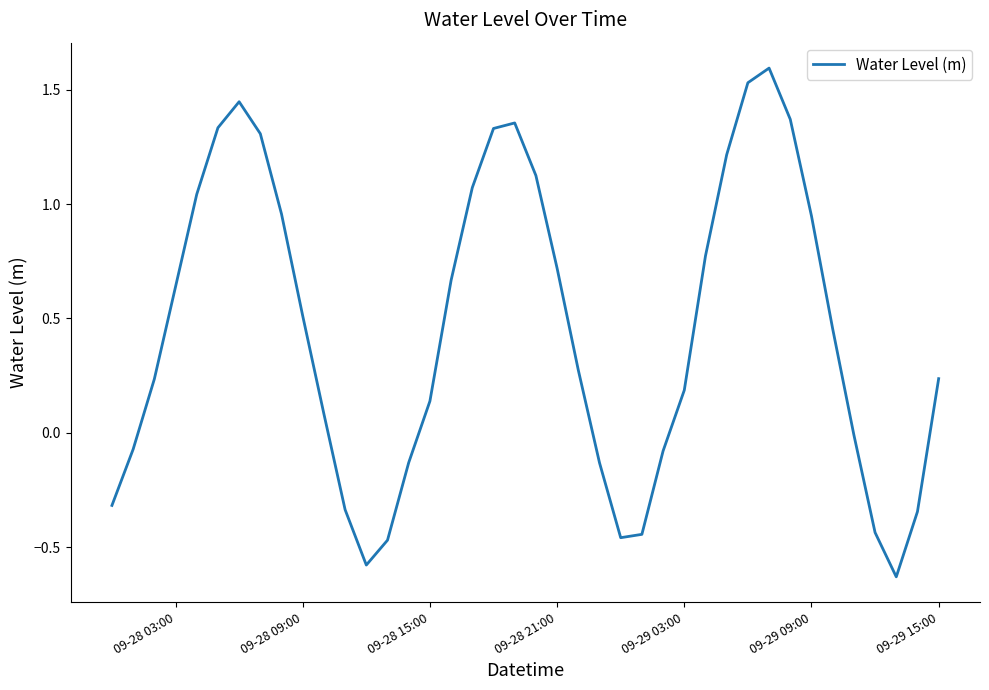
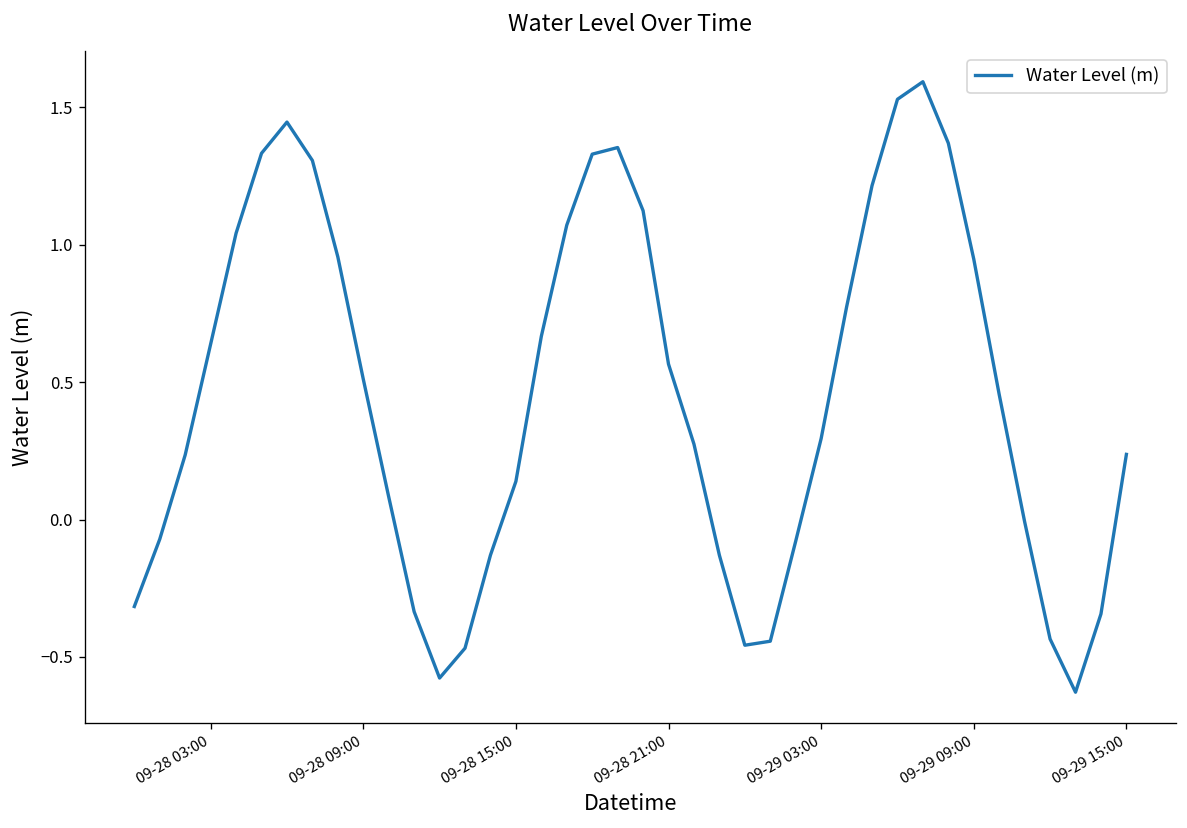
09-28 21:00: 0.72 -> 0.57
09-29 03:00: 0.19 -> 0.29
